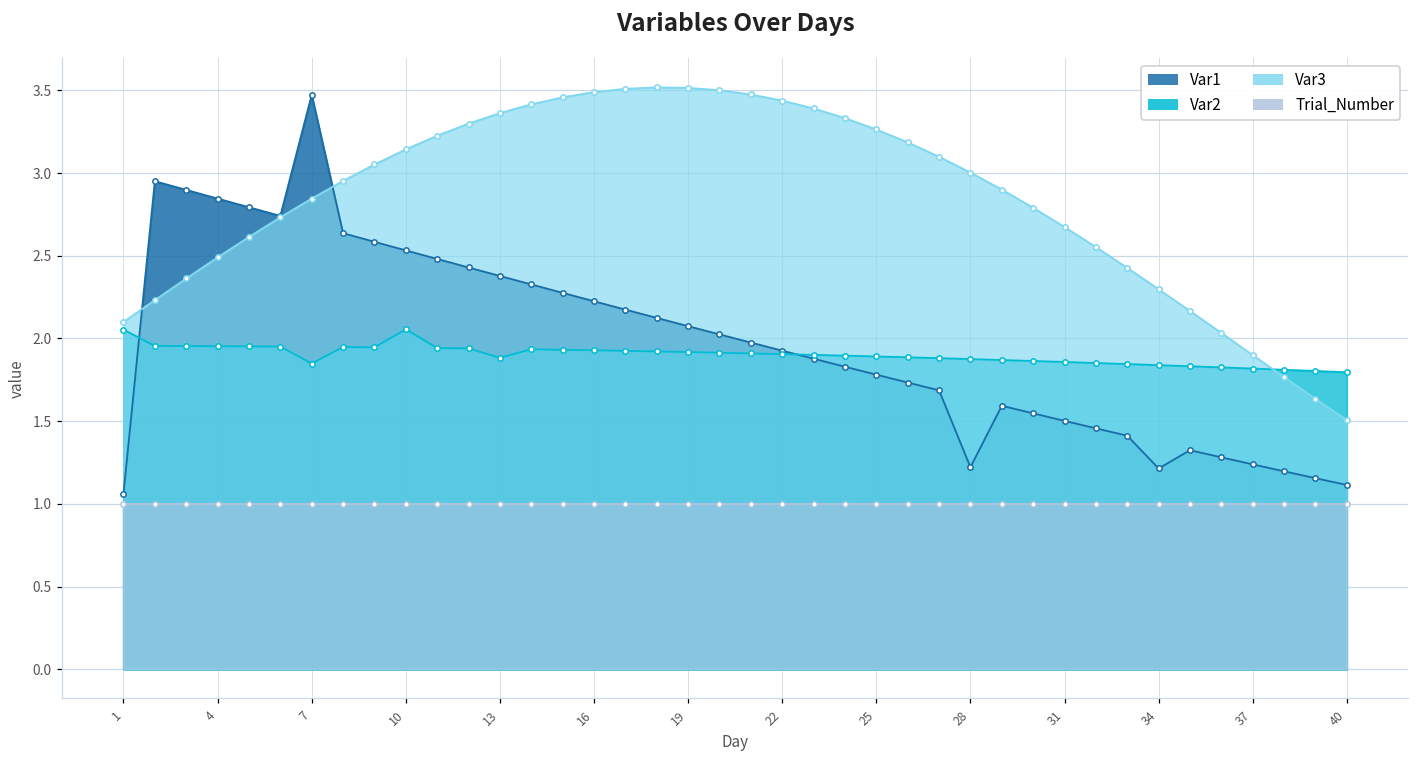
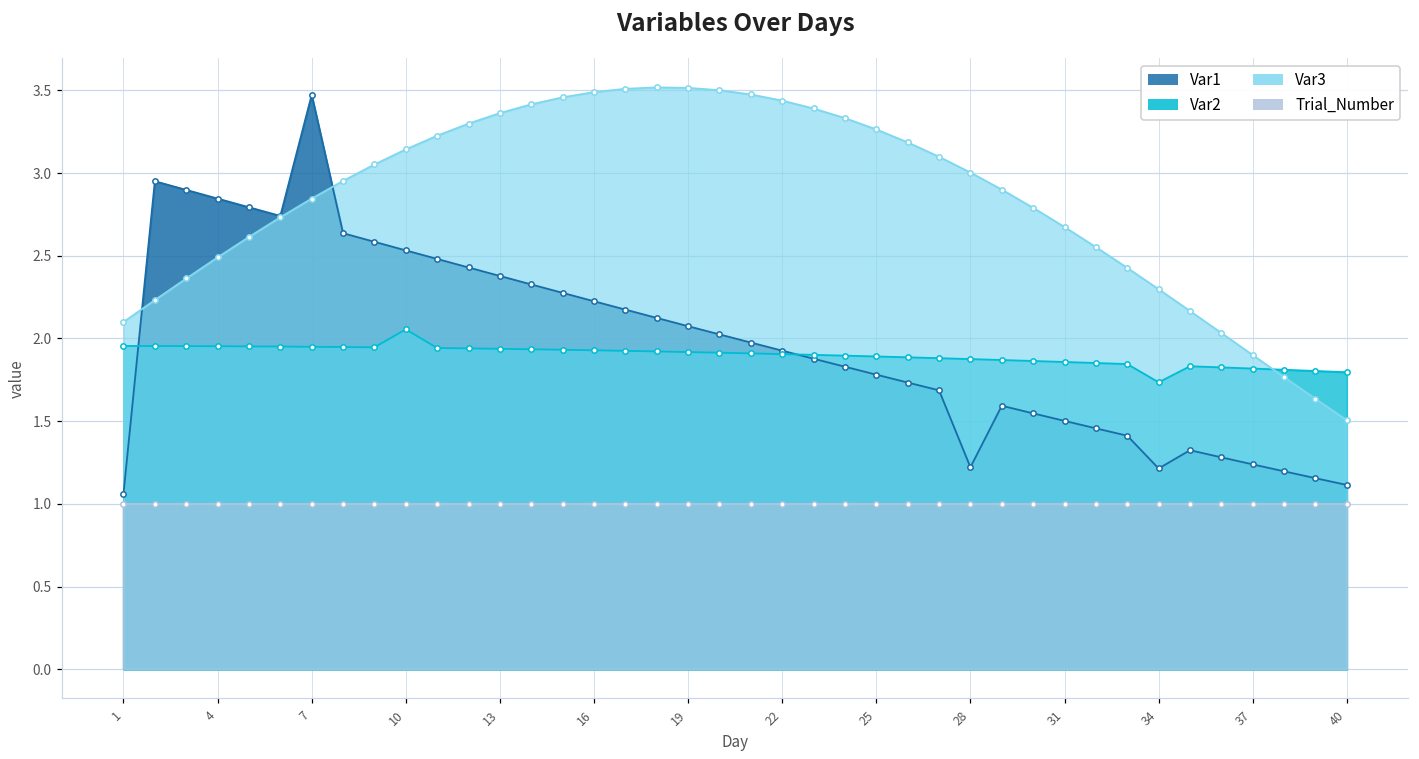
Var2, 1: 2.05 -> 1.95
Var2, 7: 1.85 -> 1.95
Var2, 13: 1.88 -> 1.94
Var2, 34: 1.84 -> 1.73
